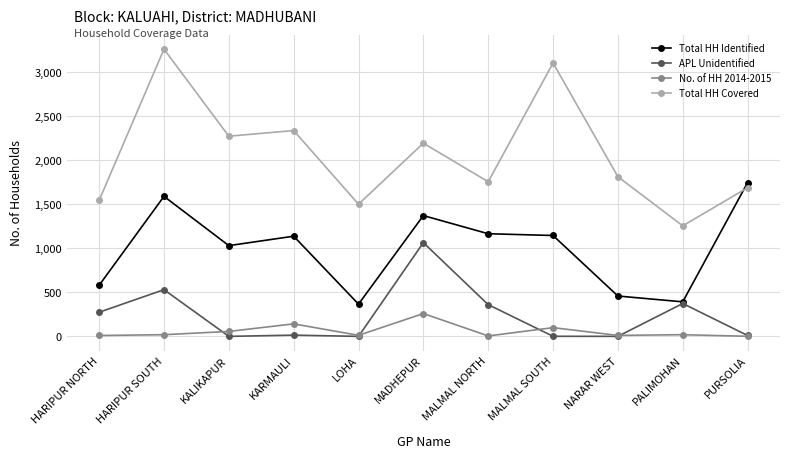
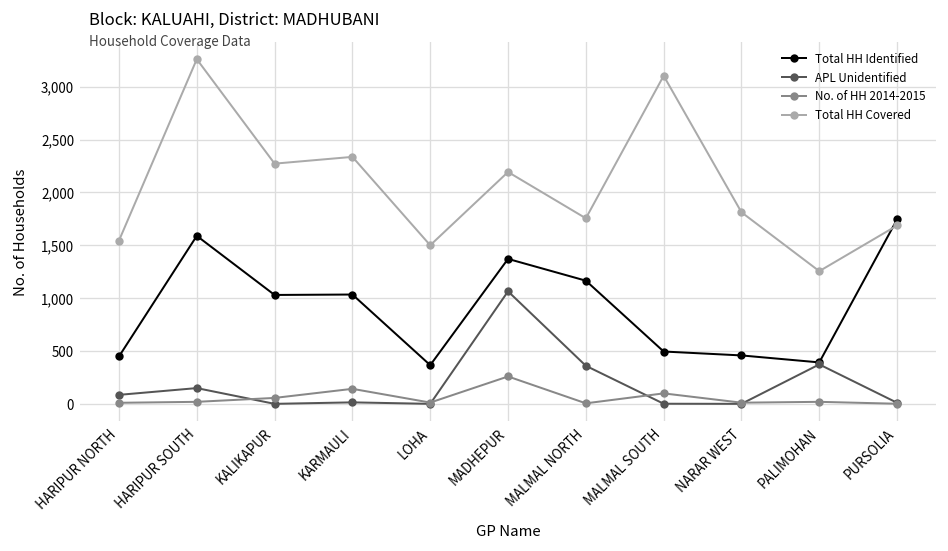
Total HH Identified, HARIPUR NORTH: 600 -> 400
APL Unidentified, HARIPUR NORTH: 300 -> 100
APL Unidentified, HARIPUR SOUTH: 500 -> 100
Total HH Identified, KARMAULI: 1,100 -> 1,000
Total HH Identified, MALMAL SOUTH: 1,100 -> 500
